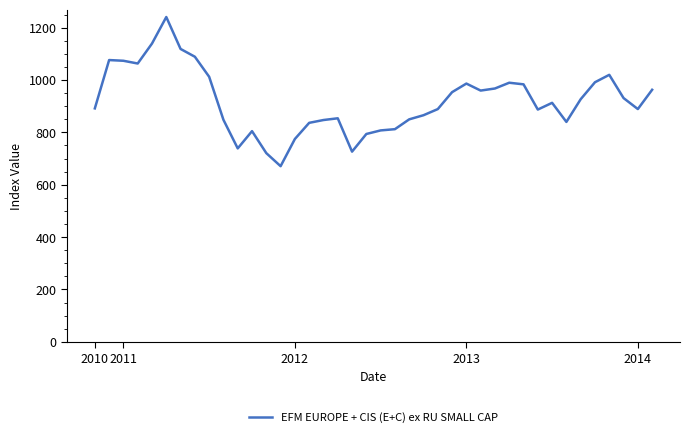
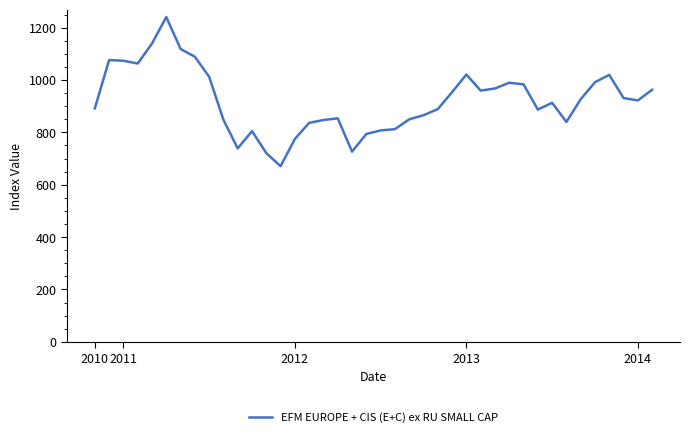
2013: 990 -> 1020
2014: 890 -> 920
